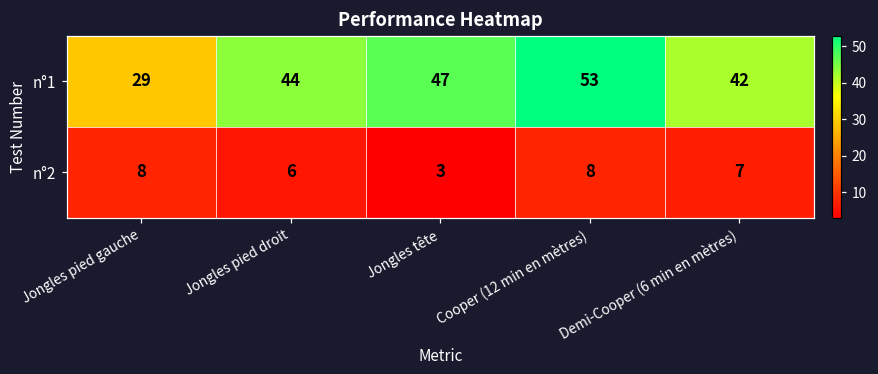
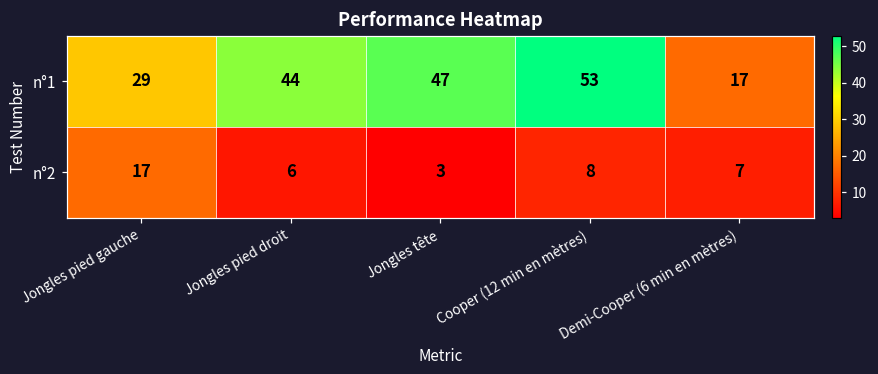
n°1, Demi-Cooper (6 min en mètres): 42 -> 17
n°2, Jongles pied gauche: 8 -> 17
